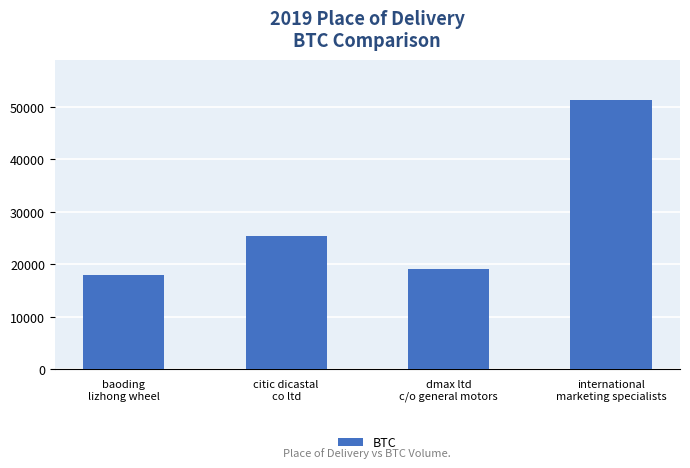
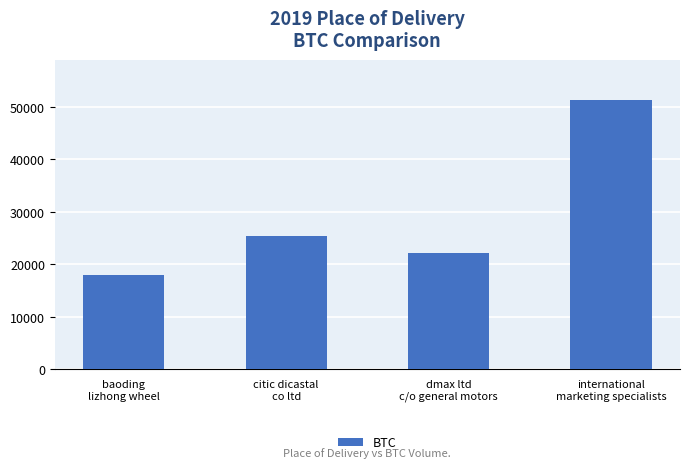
dmax ltd c/o general motors: 19000 -> 22000
